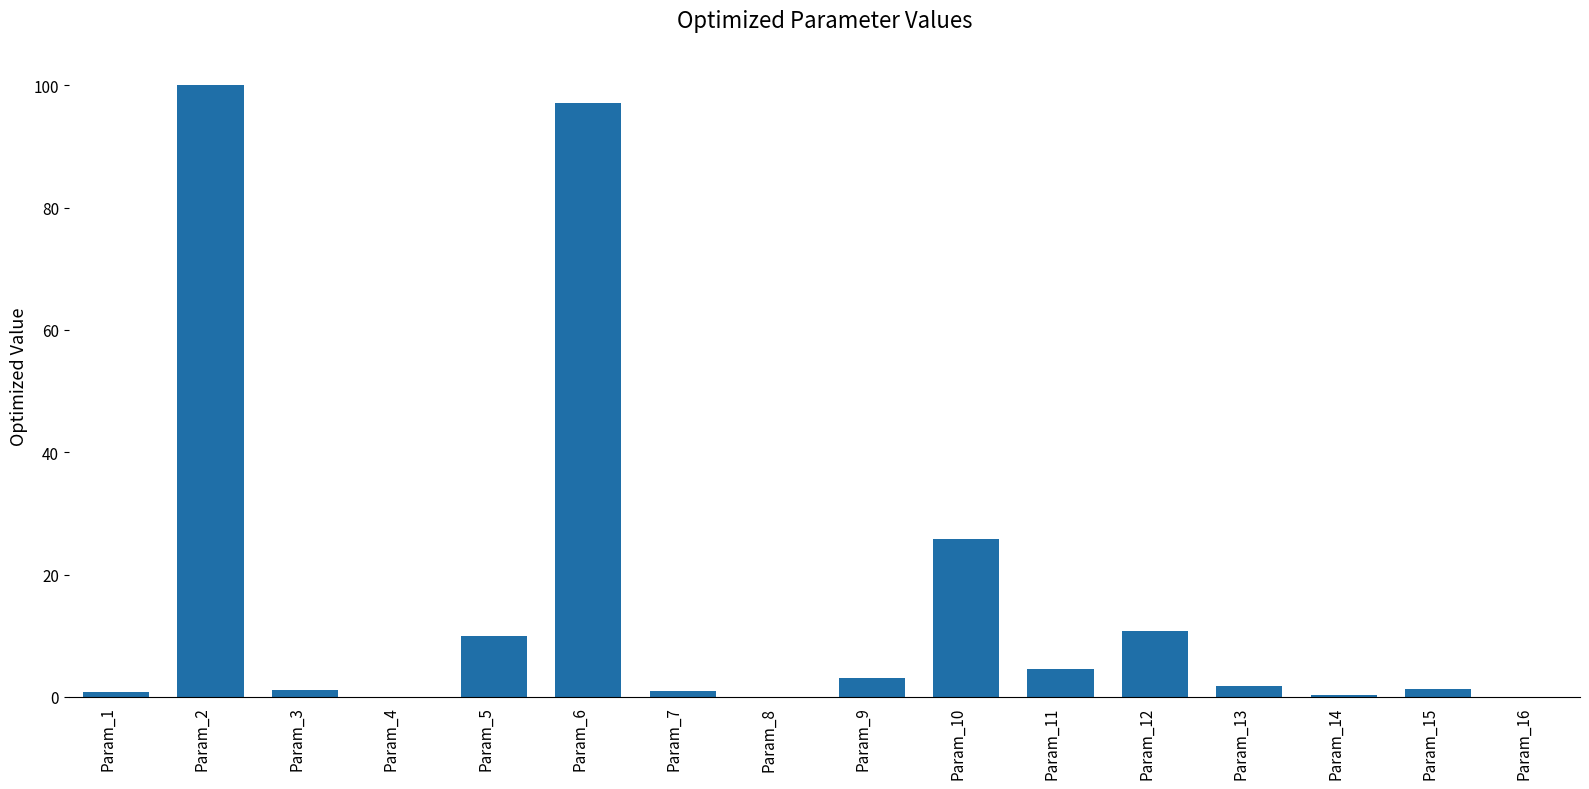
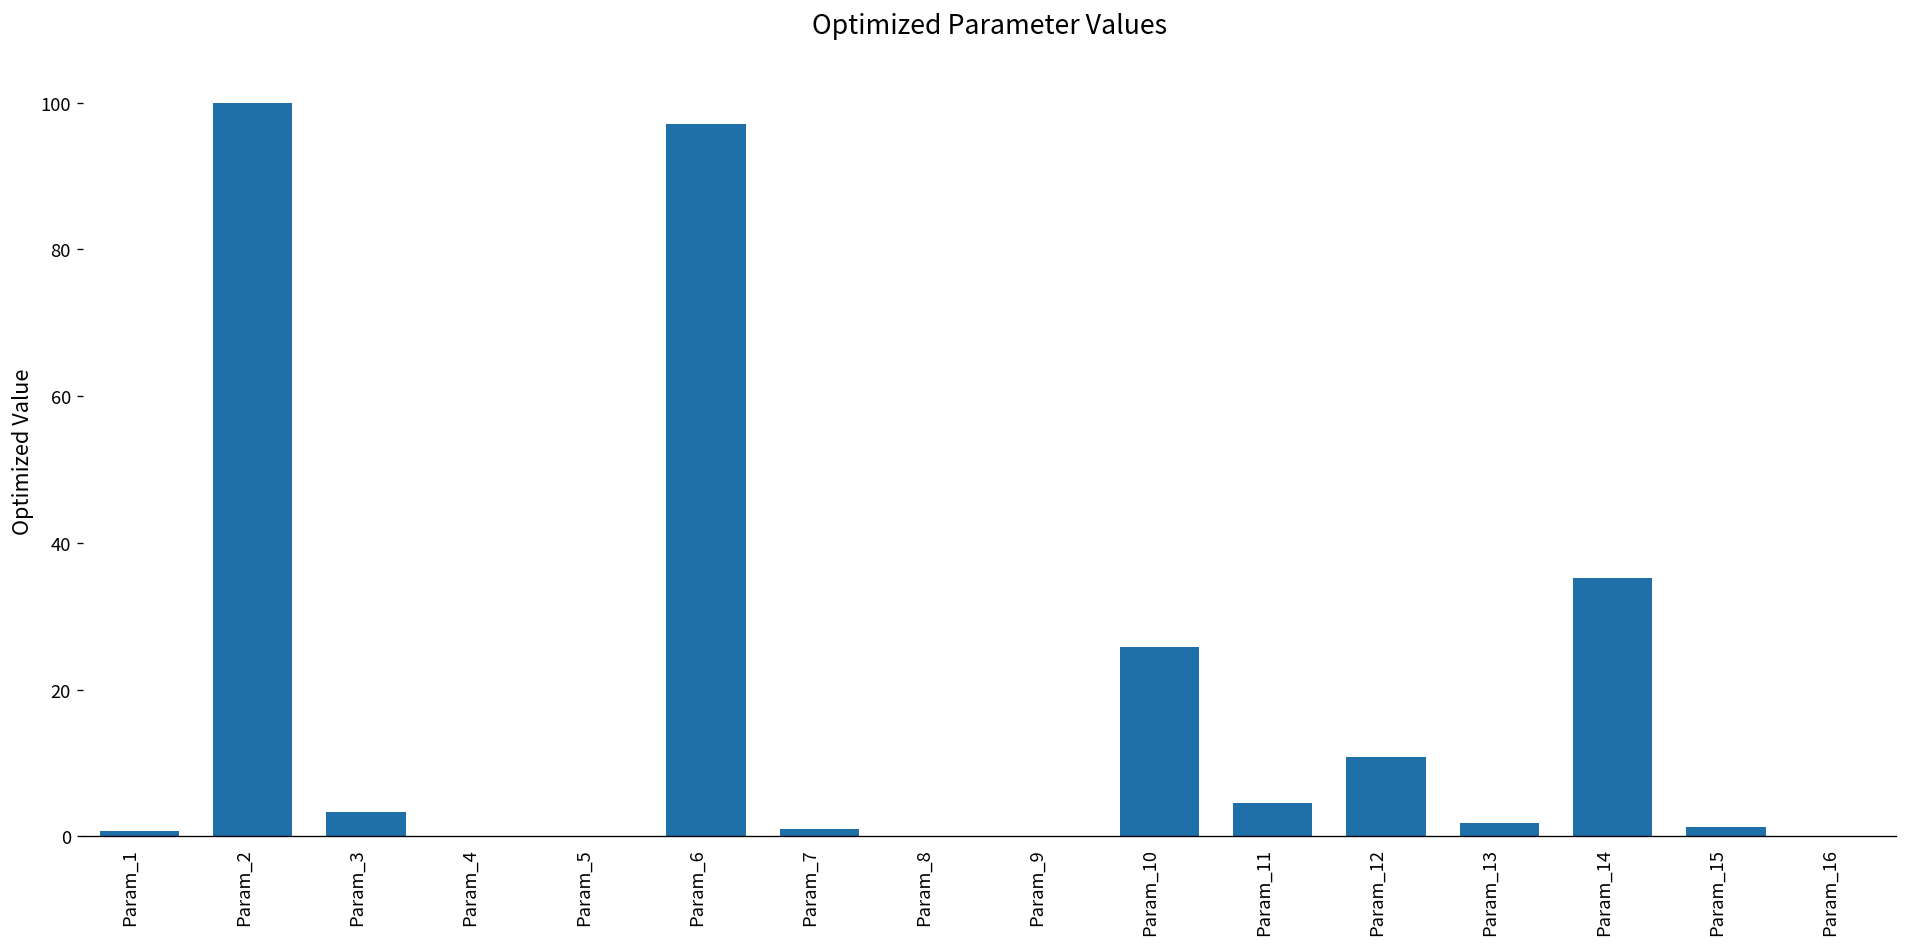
Param_3: 1 -> 3
Param_5: 10 -> 0
Param_9: 3 -> 0
Param_14: 0 -> 35
